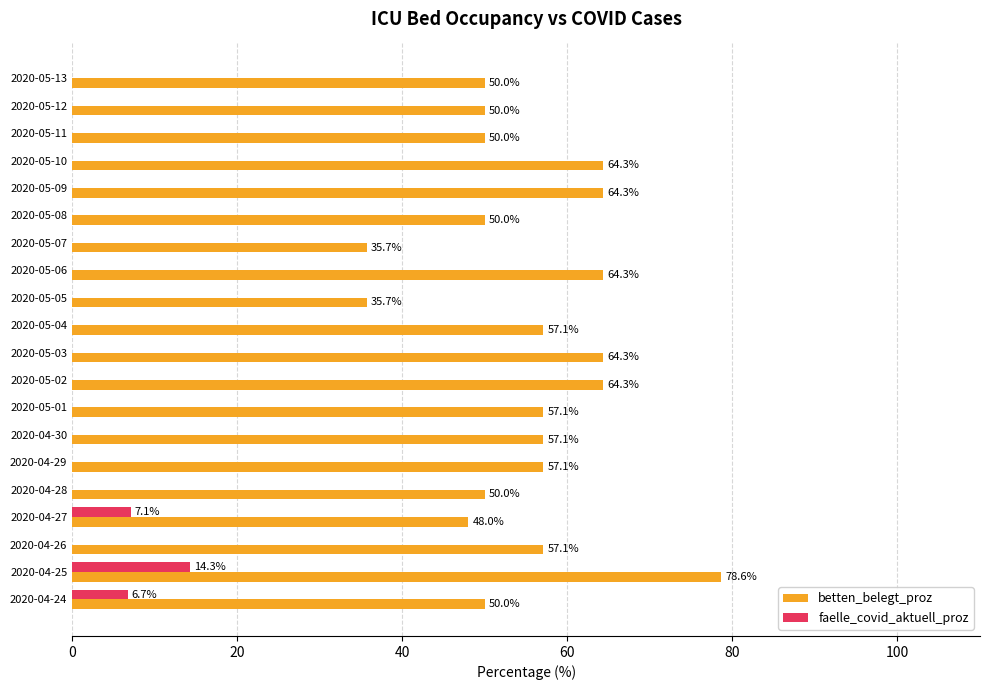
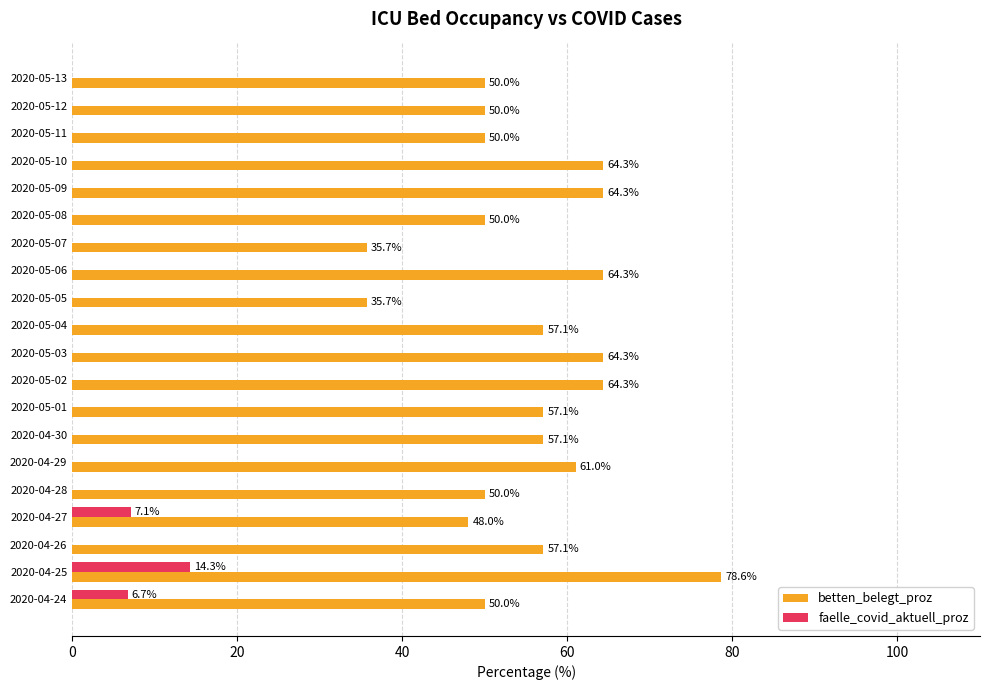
betten_belegt_proz, 2020-04-29: 57.1% -> 61.0%
